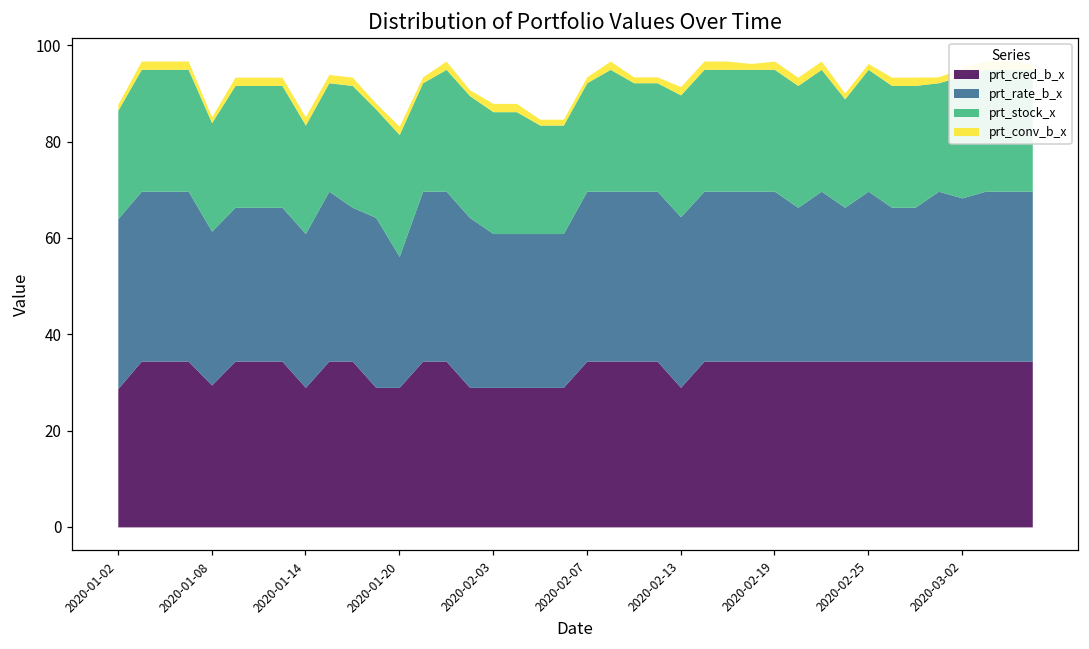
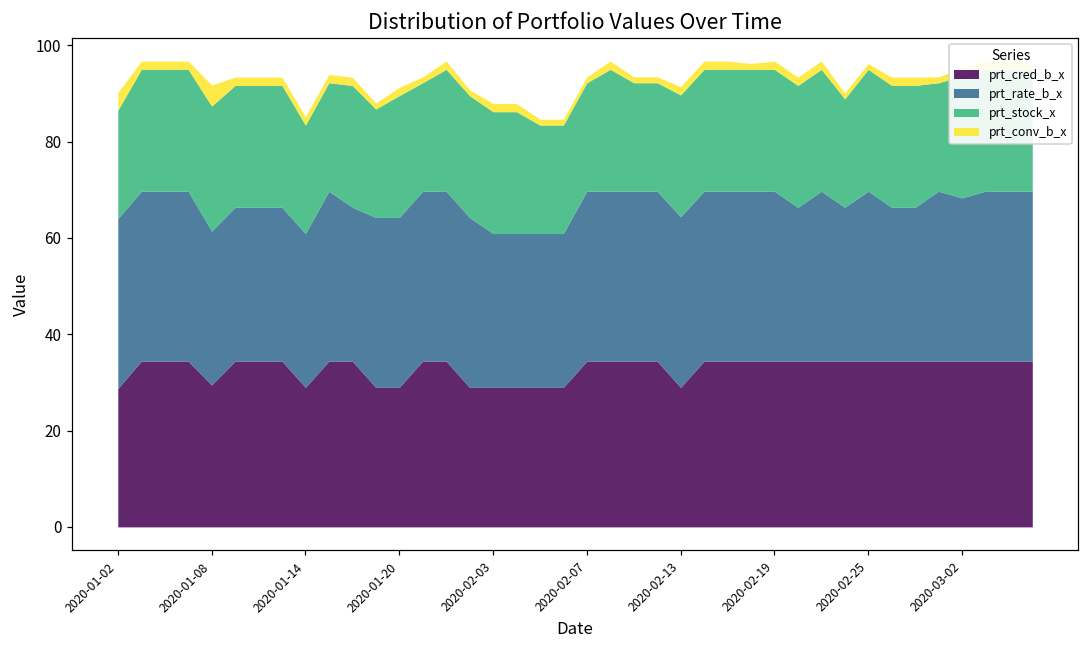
prt_conv_b_x, 2020-01-02: 1 -> 4
prt_stock_x, 2020-01-08: 23 -> 26
prt_conv_b_x, 2020-01-08: 1 -> 4
prt_rate_b_x, 2020-01-20: 27 -> 35
